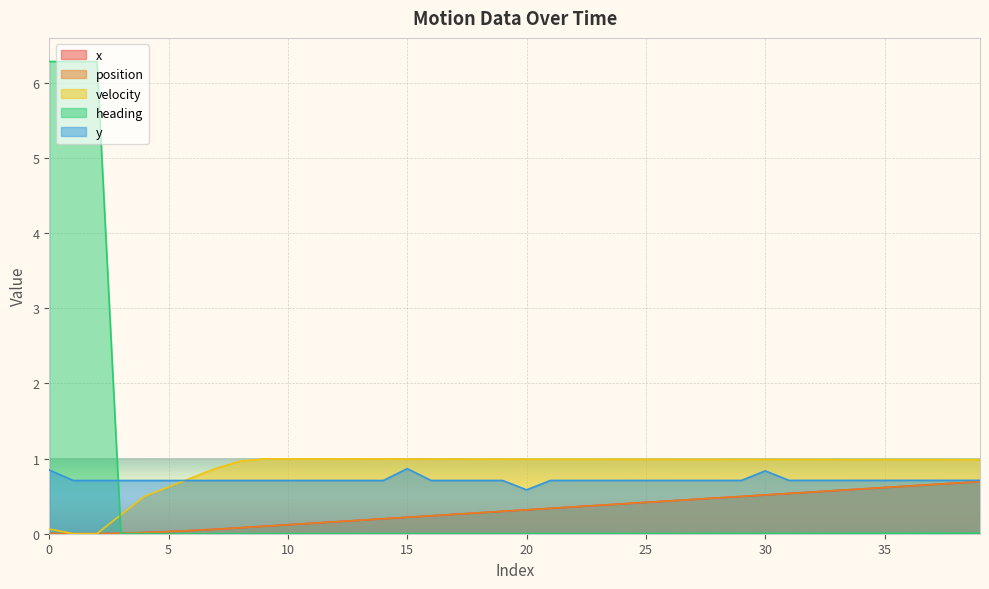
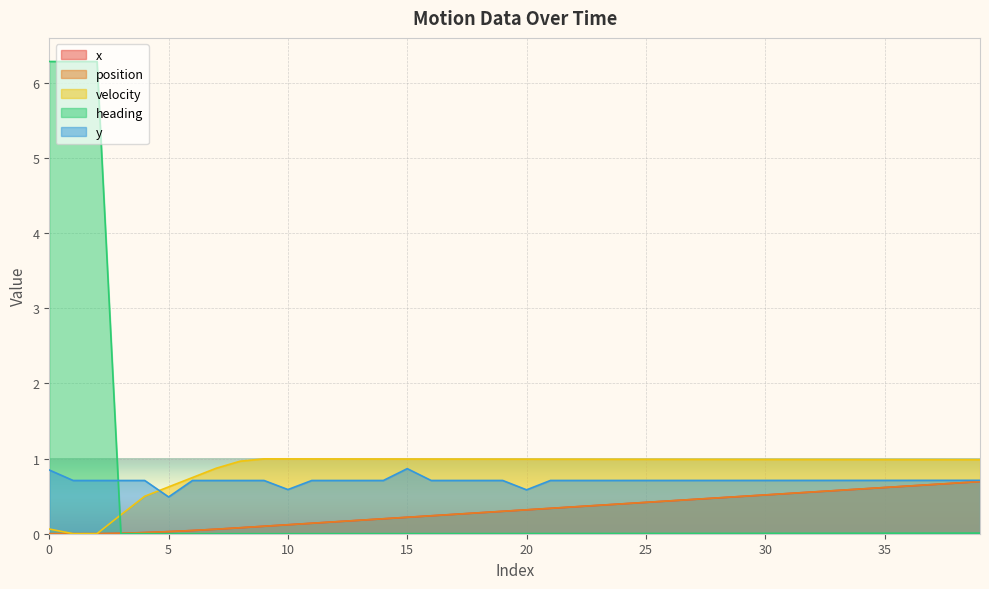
y, 5: 0.7 -> 0.5
y, 10: 0.7 -> 0.6
y, 30: 0.8 -> 0.7
